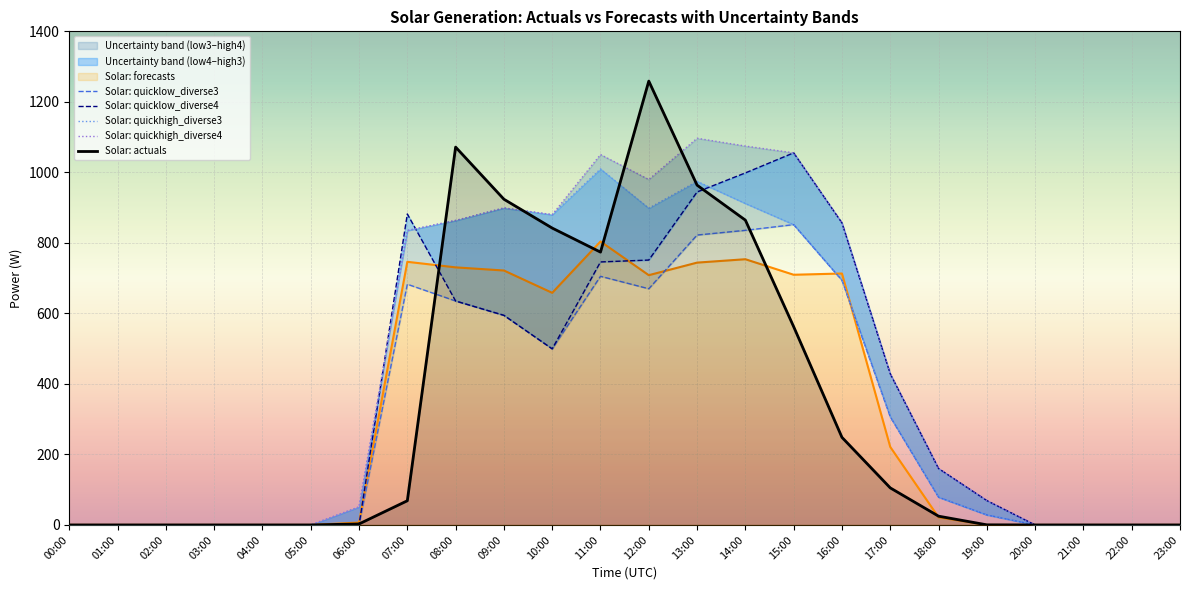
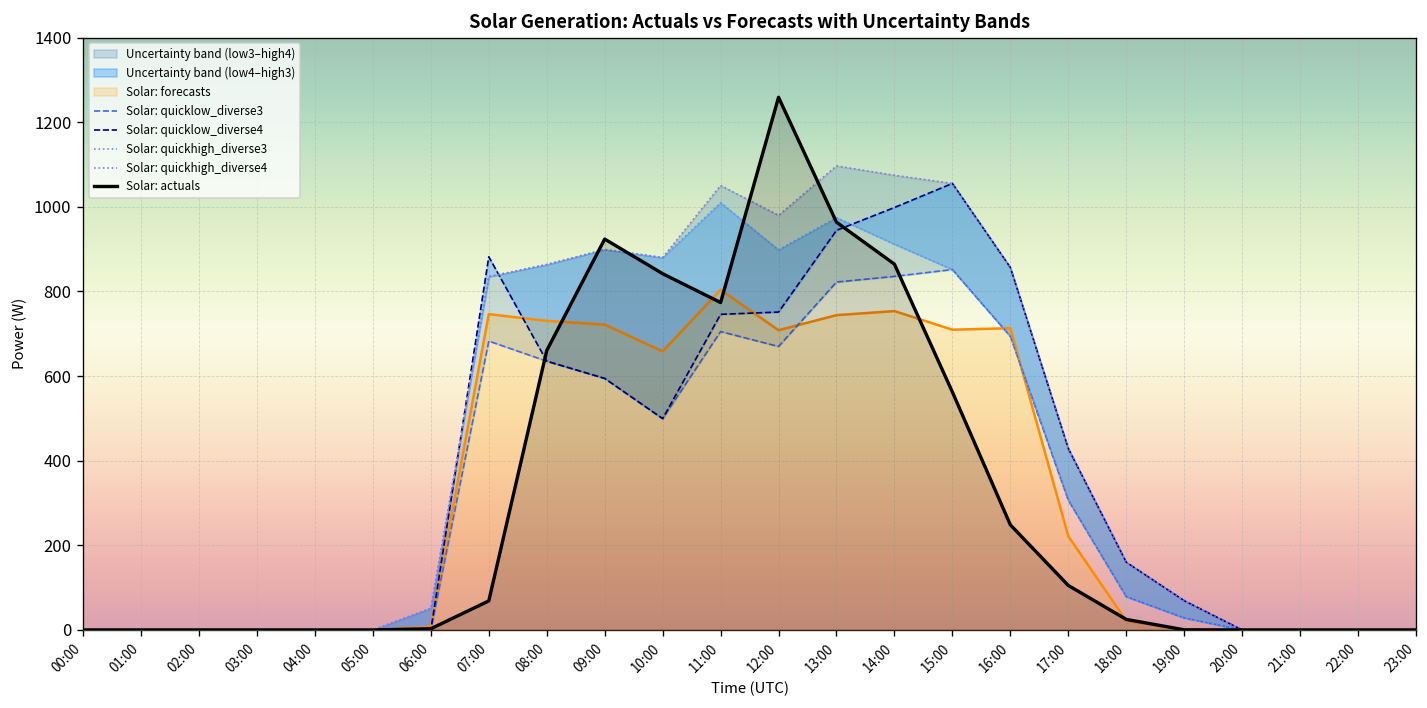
Solar: actuals, 08:00: 1070 -> 660
